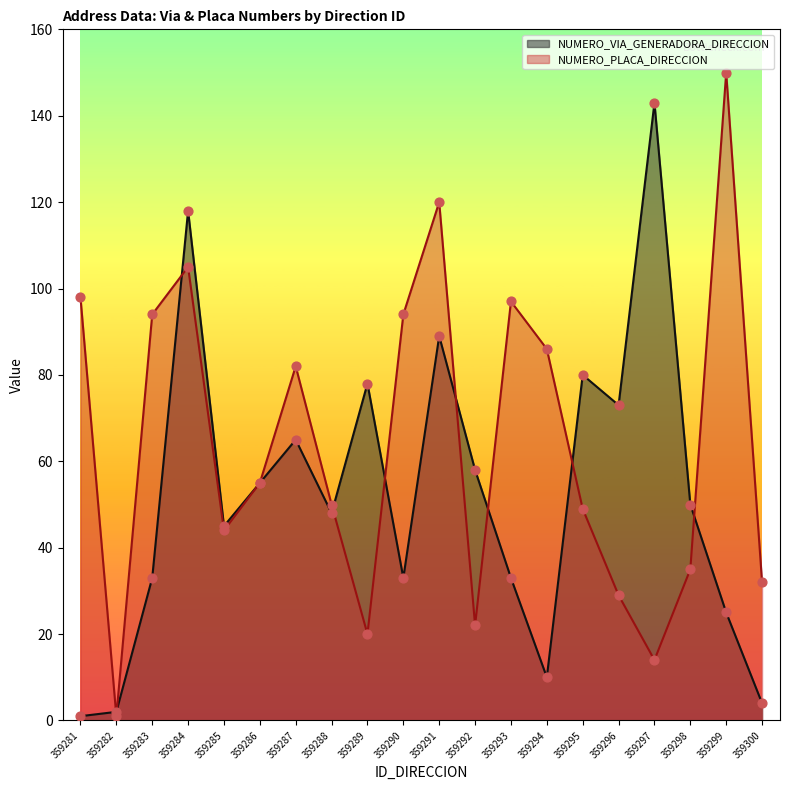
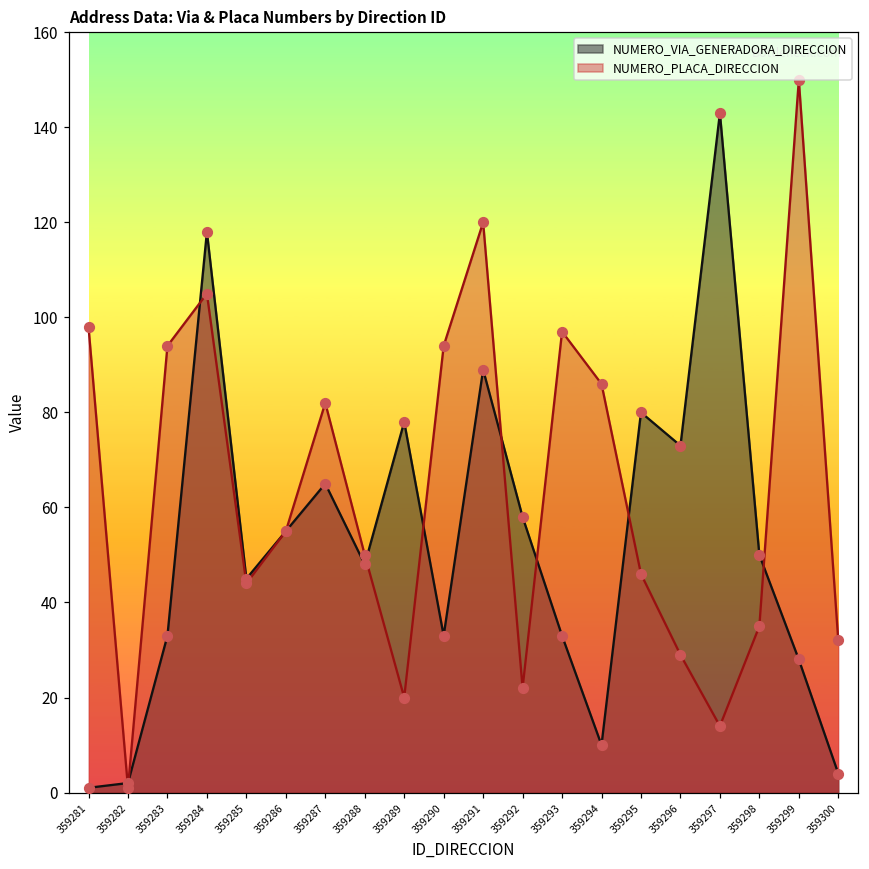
NUMERO_PLACA_DIRECCION, 359295: 49 -> 46
NUMERO_VIA_GENERADORA_DIRECCION, 359299: 25 -> 28
